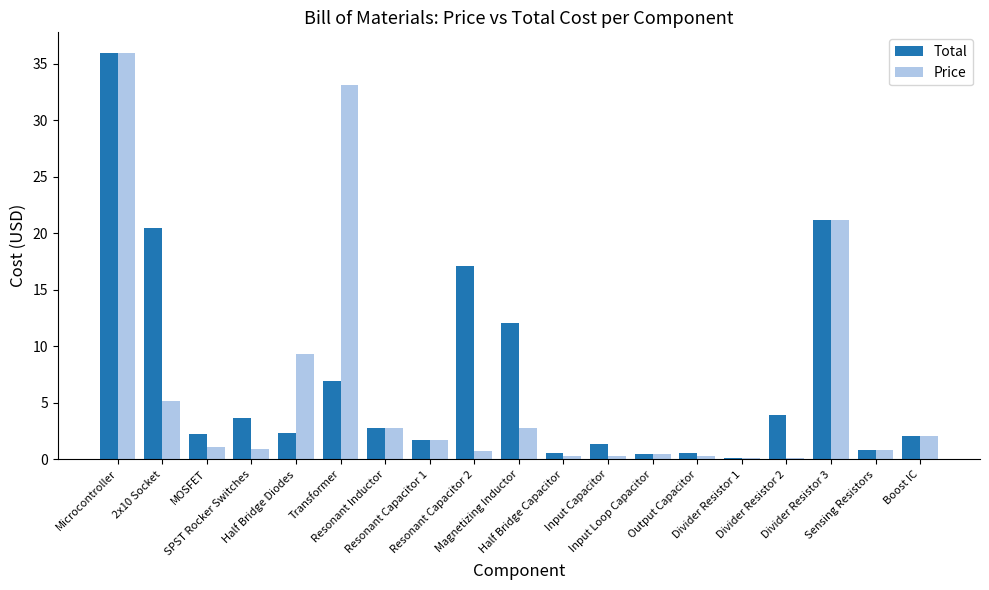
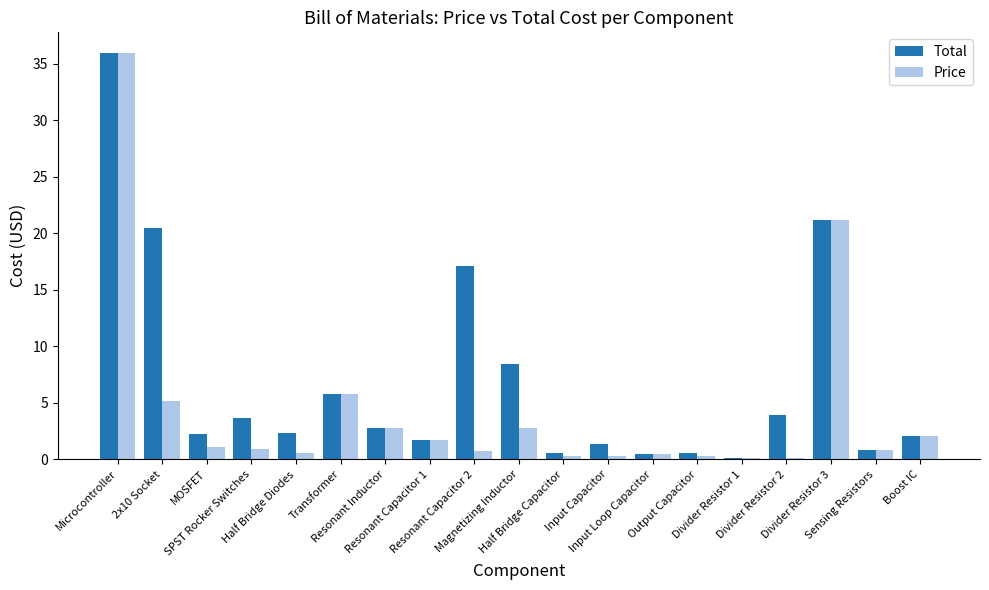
Price, Half Bridge Diodes: 9.4 -> 0.6
Total, Transformer: 6.9 -> 5.8
Price, Transformer: 33.1 -> 5.8
Total, Magnetizing Inductor: 12.1 -> 8.4
